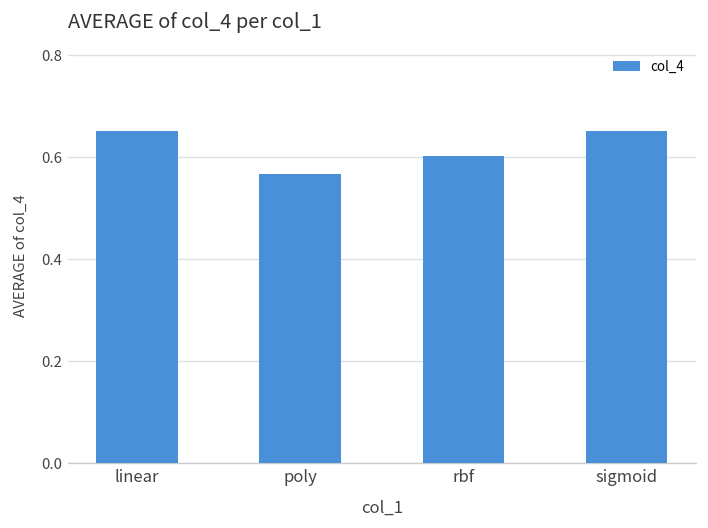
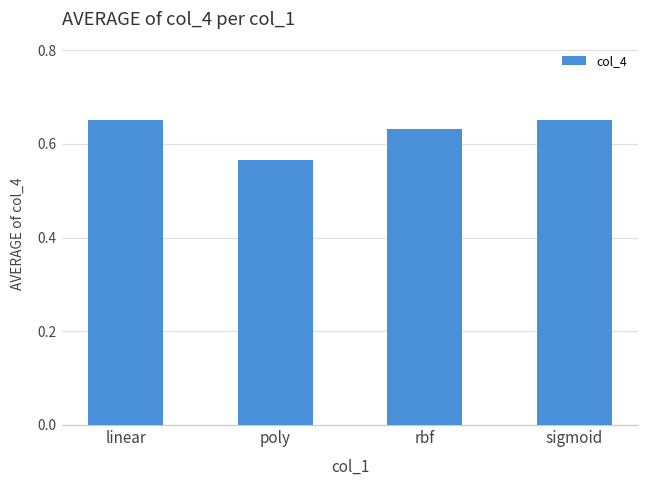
rbf: 0.60 -> 0.63
